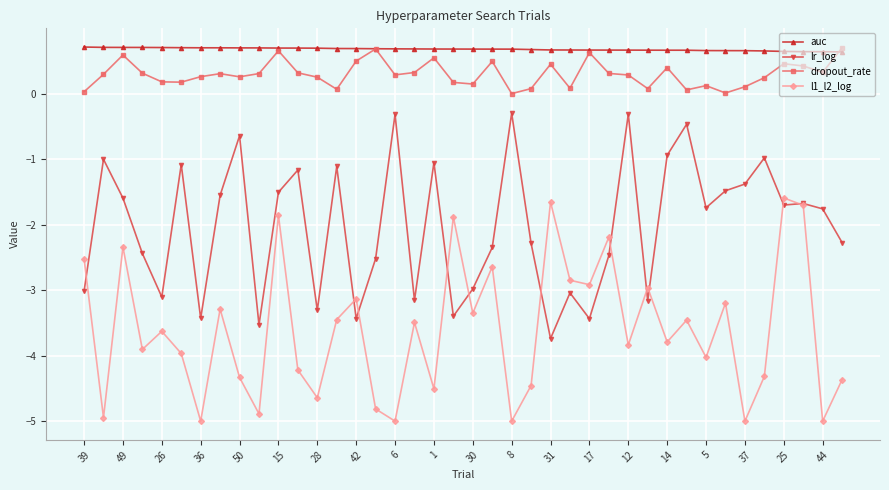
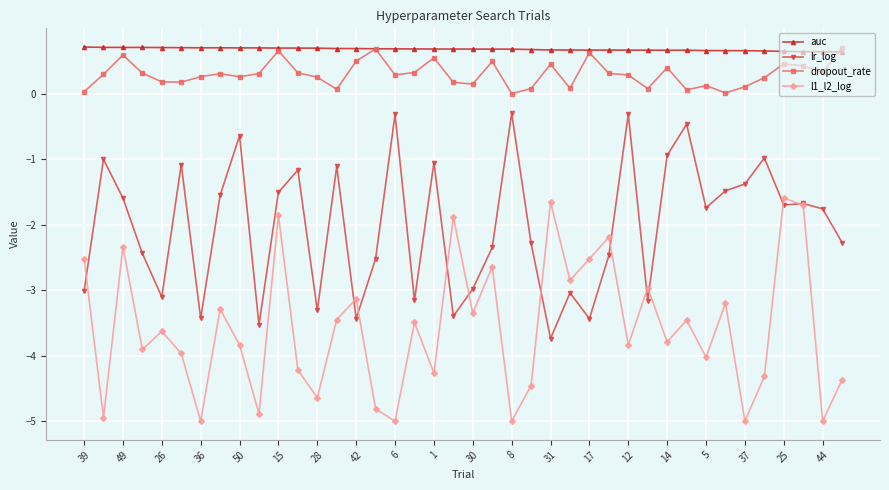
l1_l2_log, 50: -4.3 -> -3.8
l1_l2_log, 1: -4.5 -> -4.3
l1_l2_log, 17: -2.9 -> -2.5
